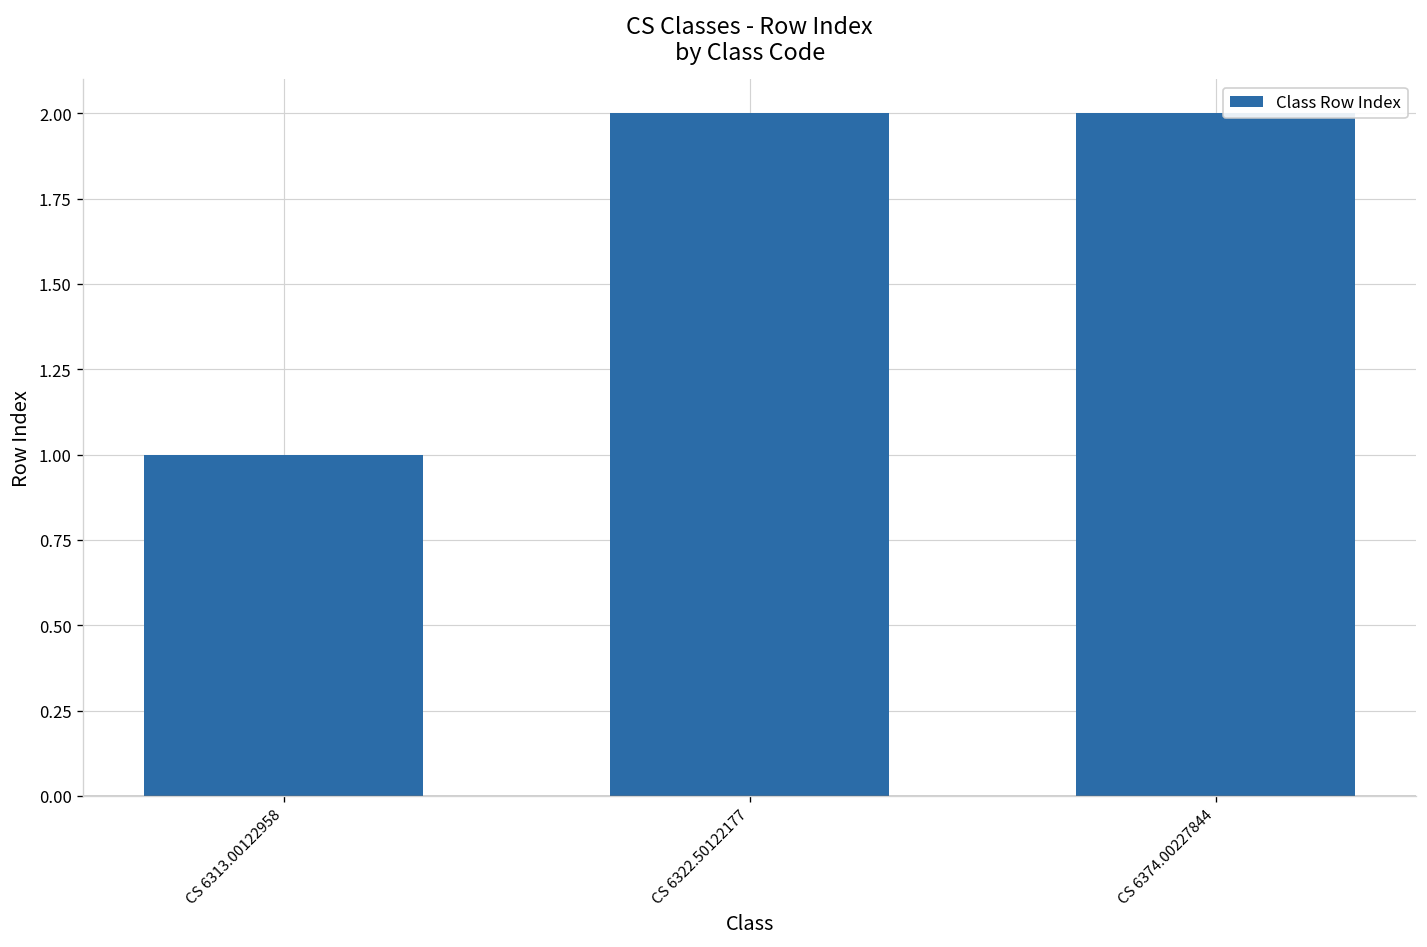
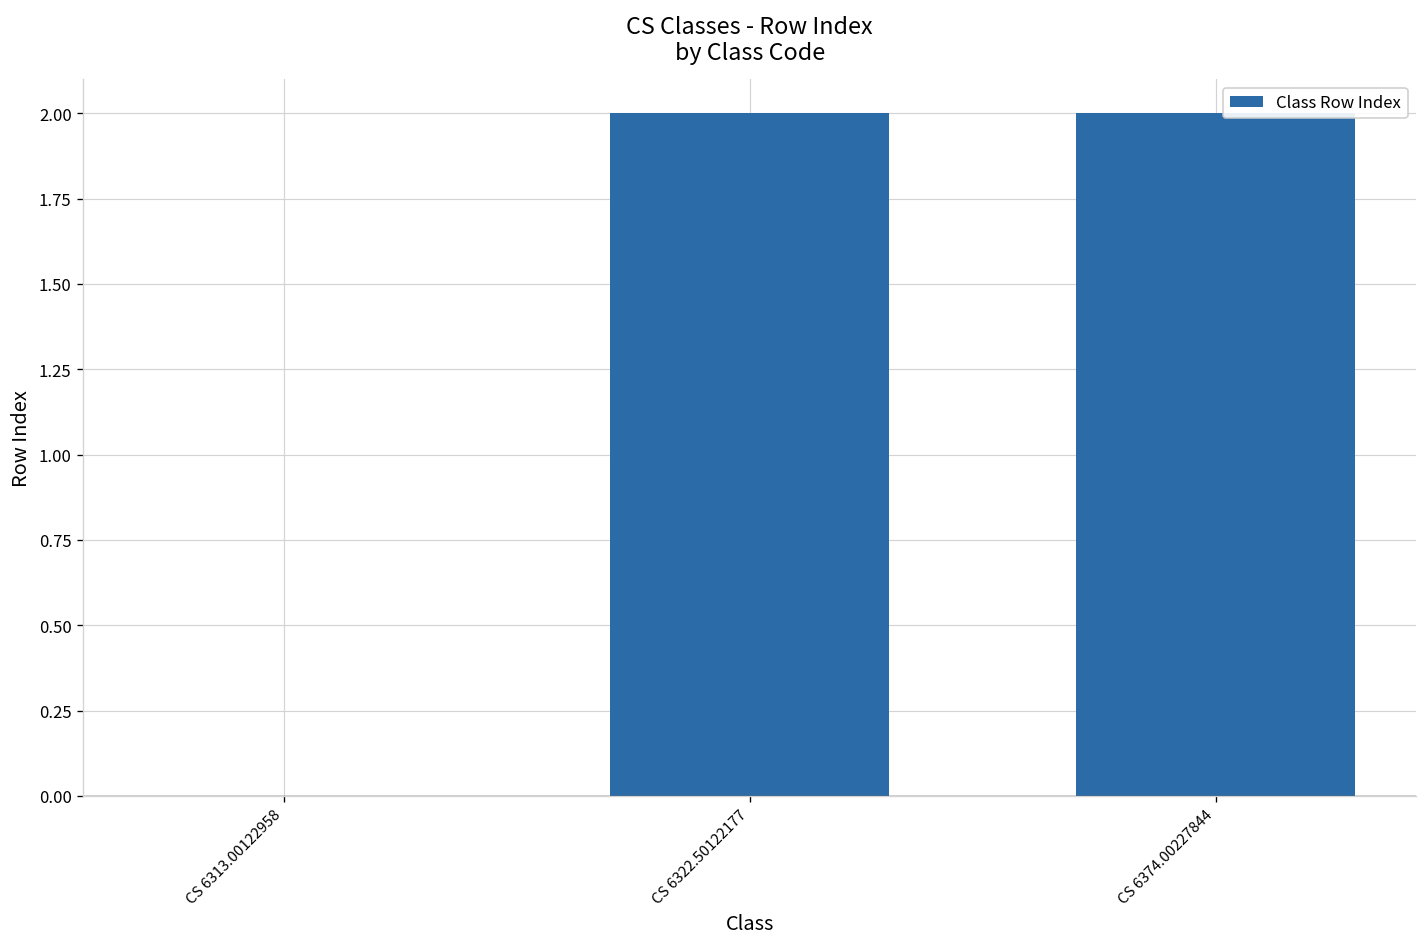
CS 6313.00122958: 1 -> 0
